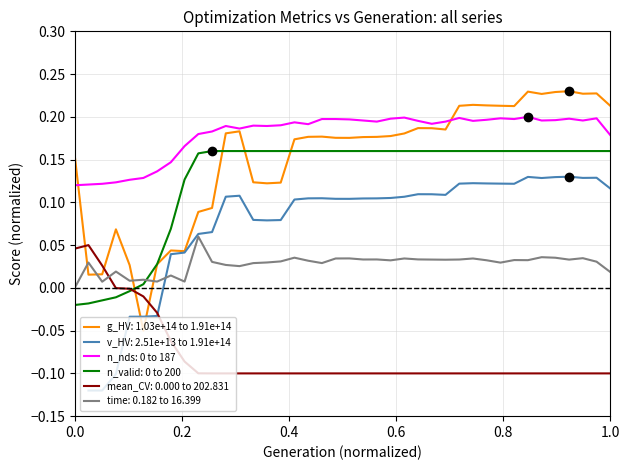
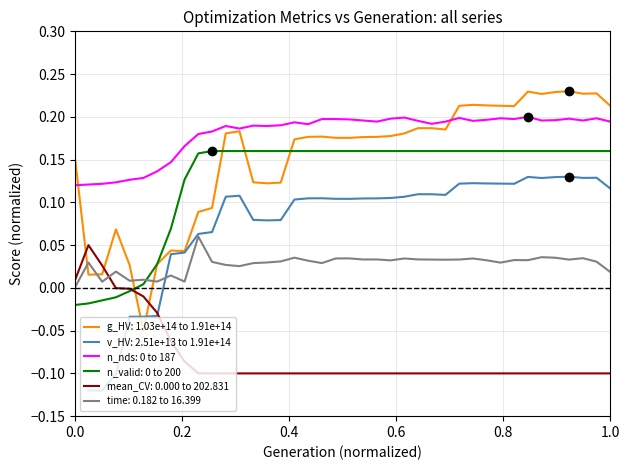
mean_CV: 0.000 to 202.831, 0.0: 0.05 -> 0.01
n_nds: 0 to 187, 1.0: 0.18 -> 0.19
